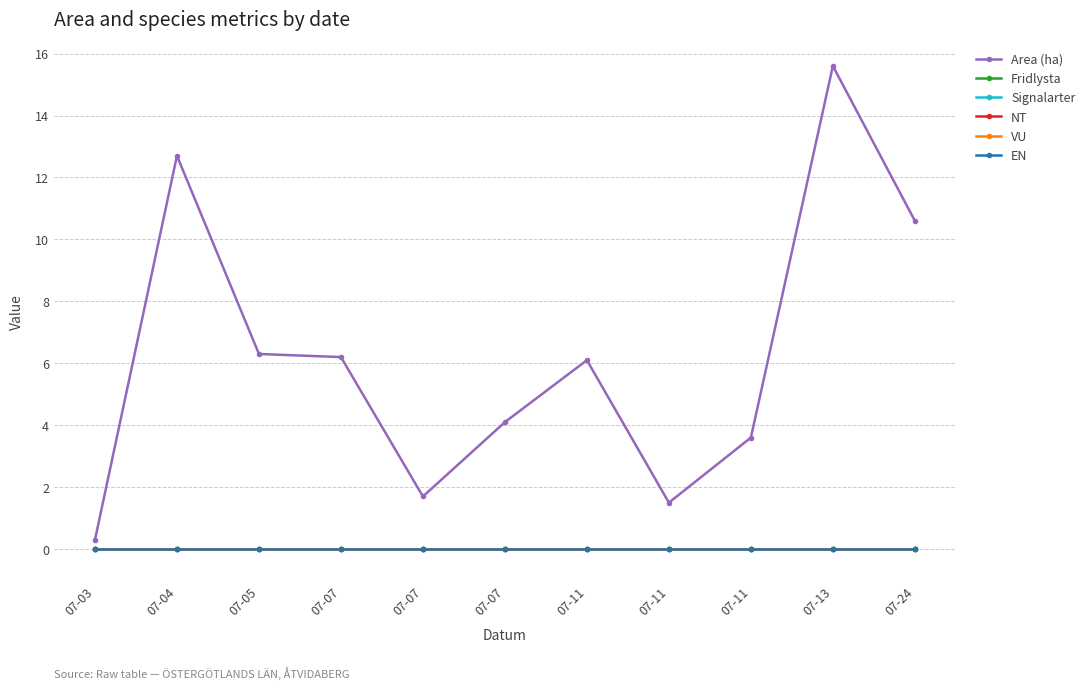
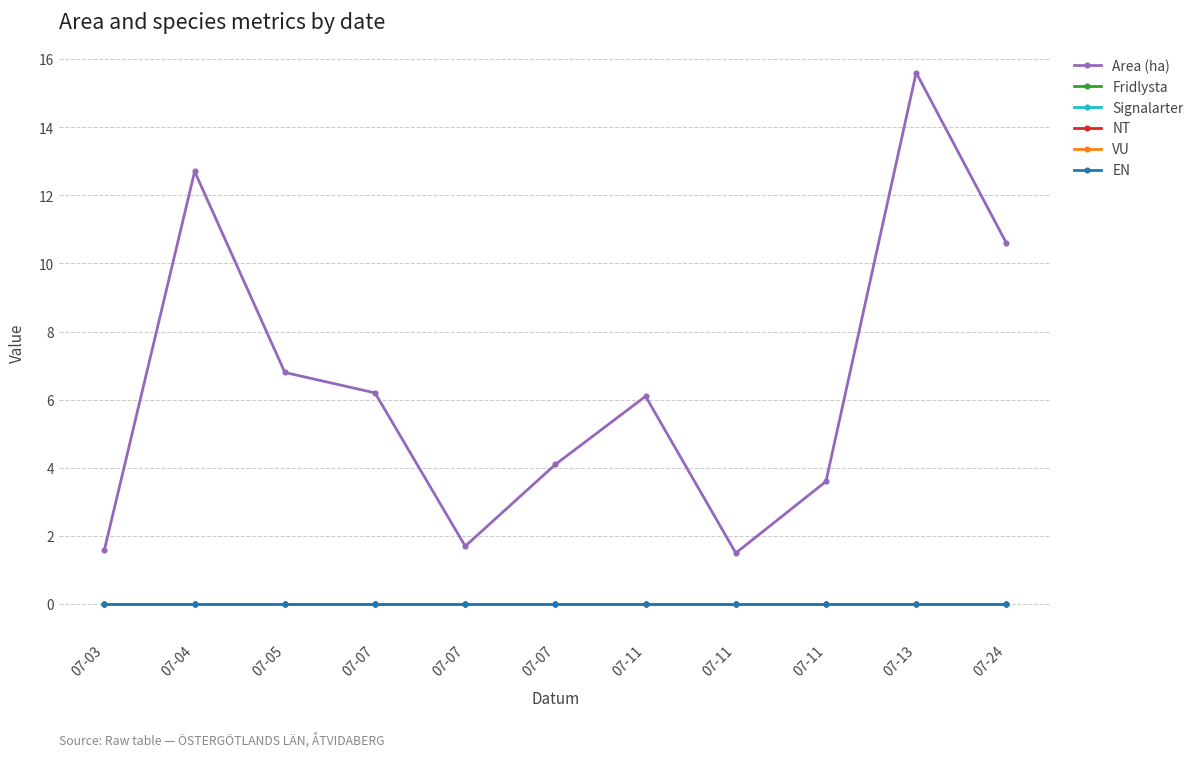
Area (ha), 07-03: 0.3 -> 1.6
Area (ha), 07-05: 6.3 -> 6.8
